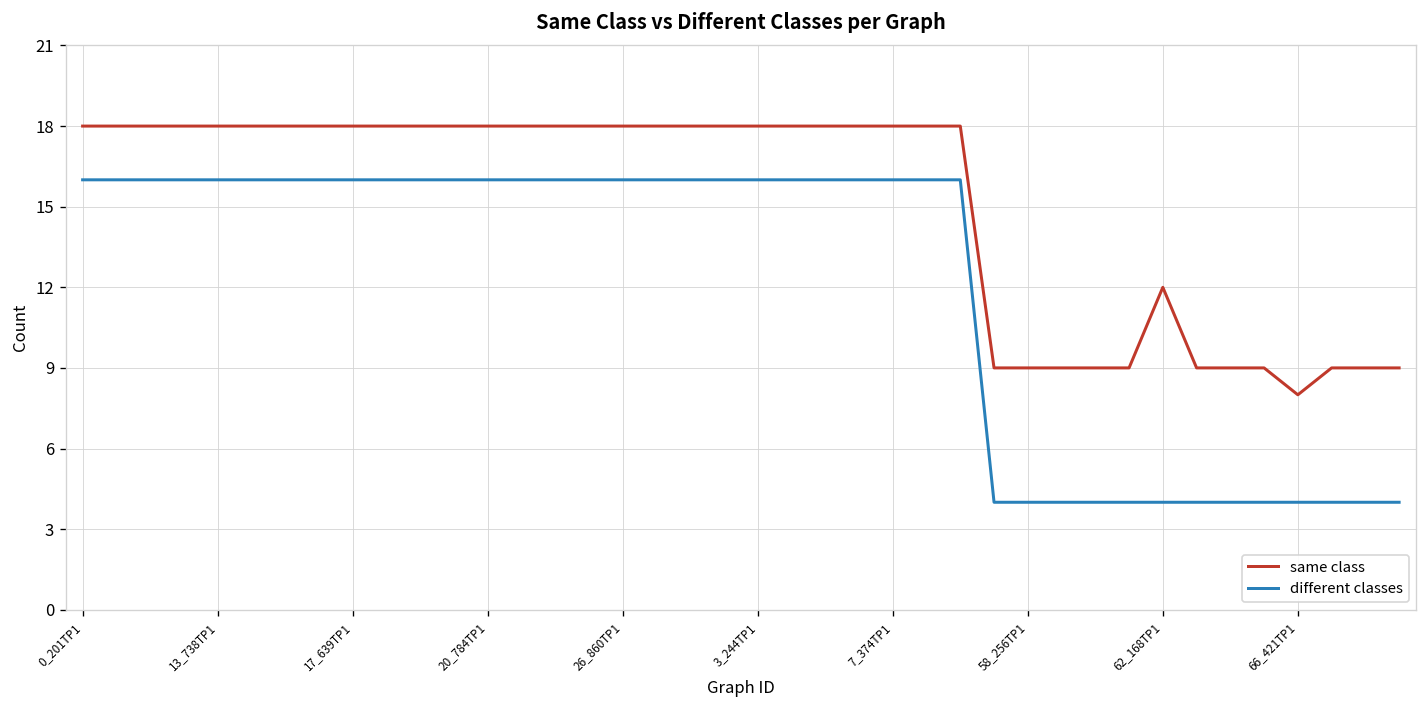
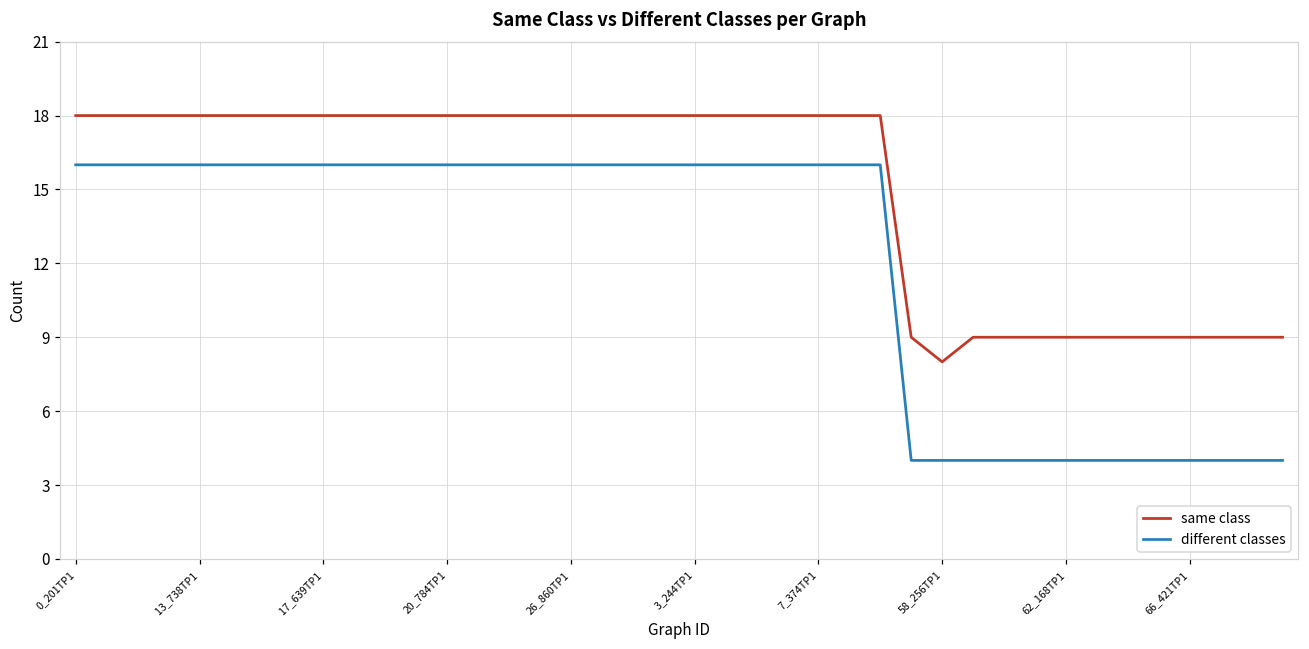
same class, 58_256TP1: 9 -> 8
same class, 62_168TP1: 12 -> 9
same class, 66_421TP1: 8 -> 9
